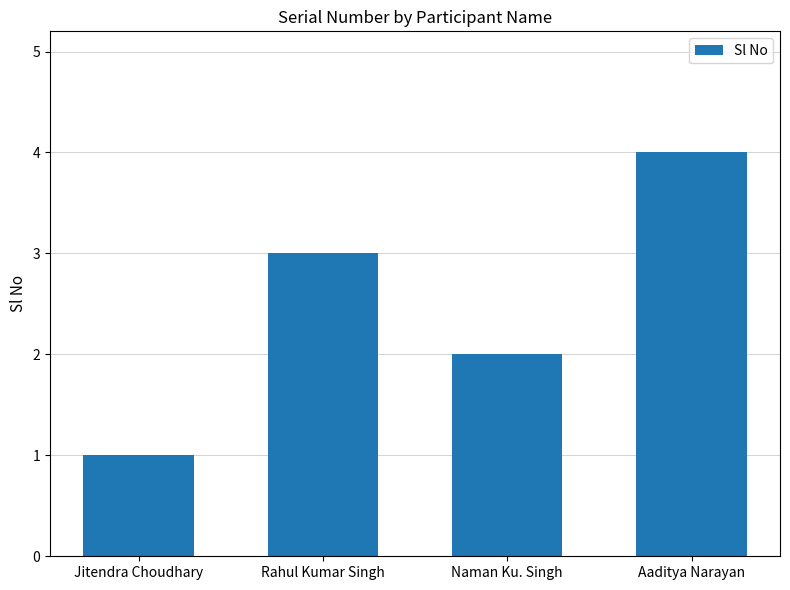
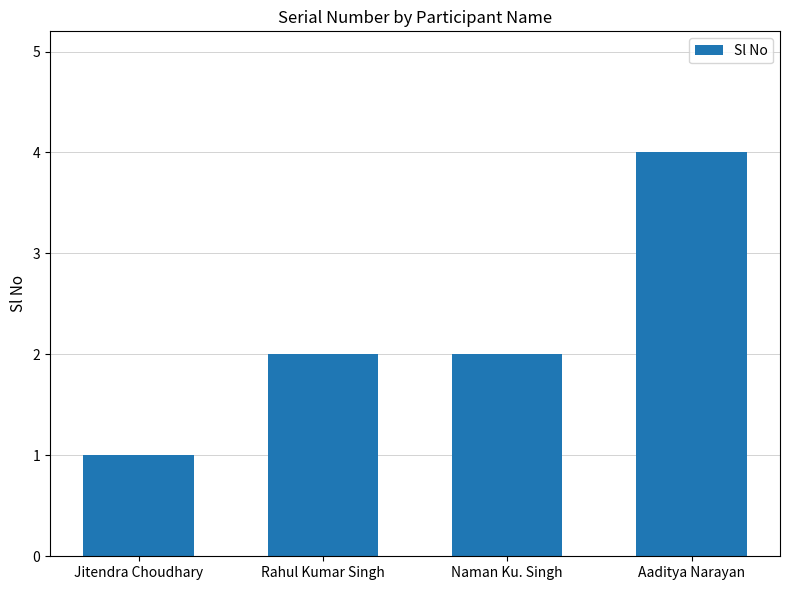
Rahul Kumar Singh: 3 -> 2
